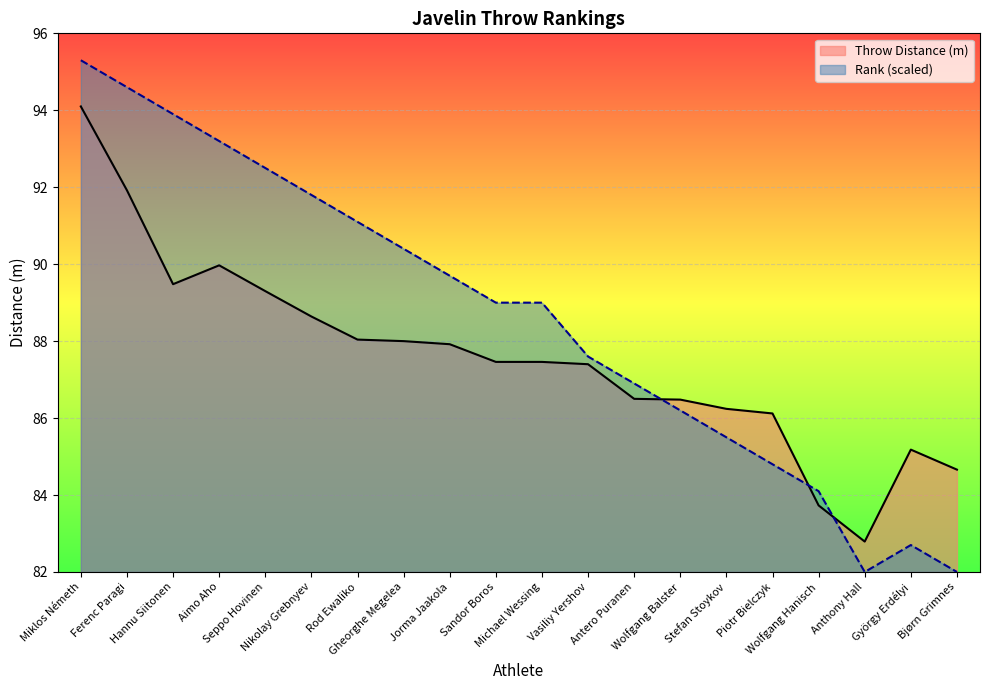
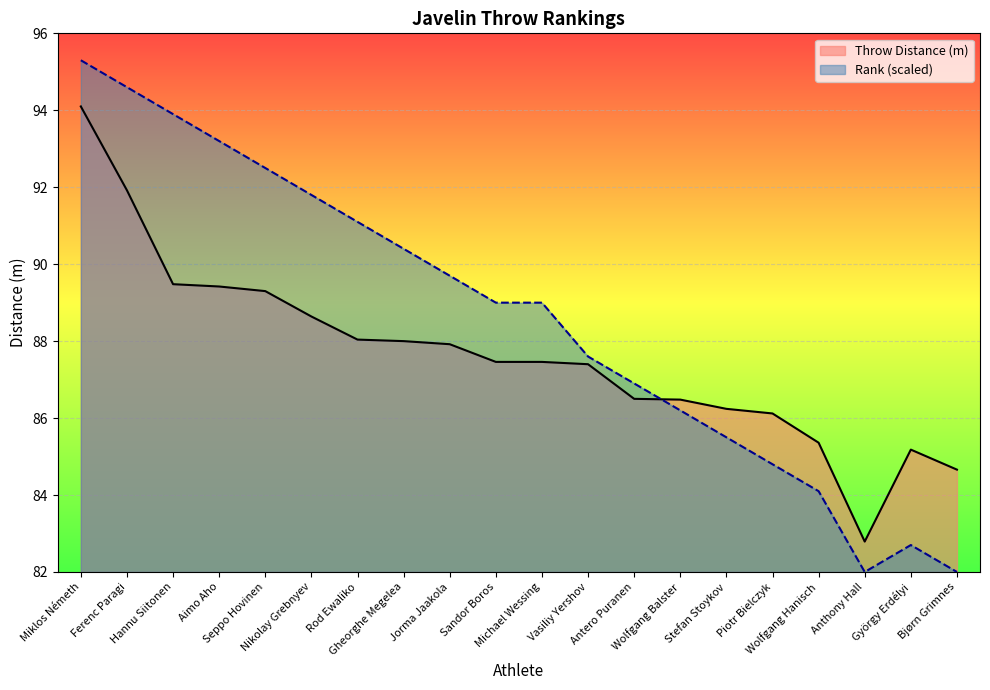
Throw Distance (m), Aimo Aho: 90.0 -> 89.4
Throw Distance (m), Wolfgang Hanisch: 83.7 -> 85.4
